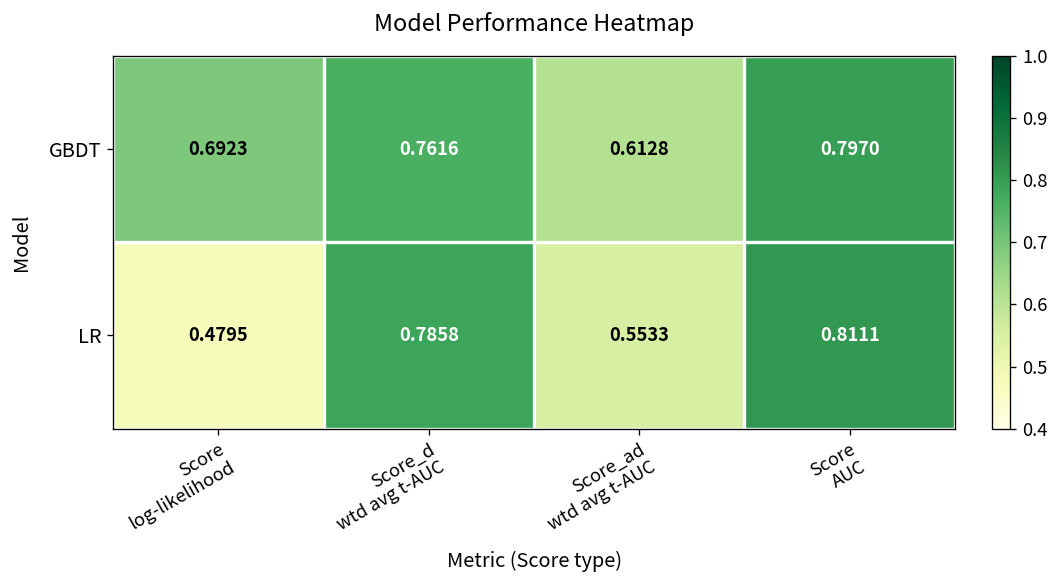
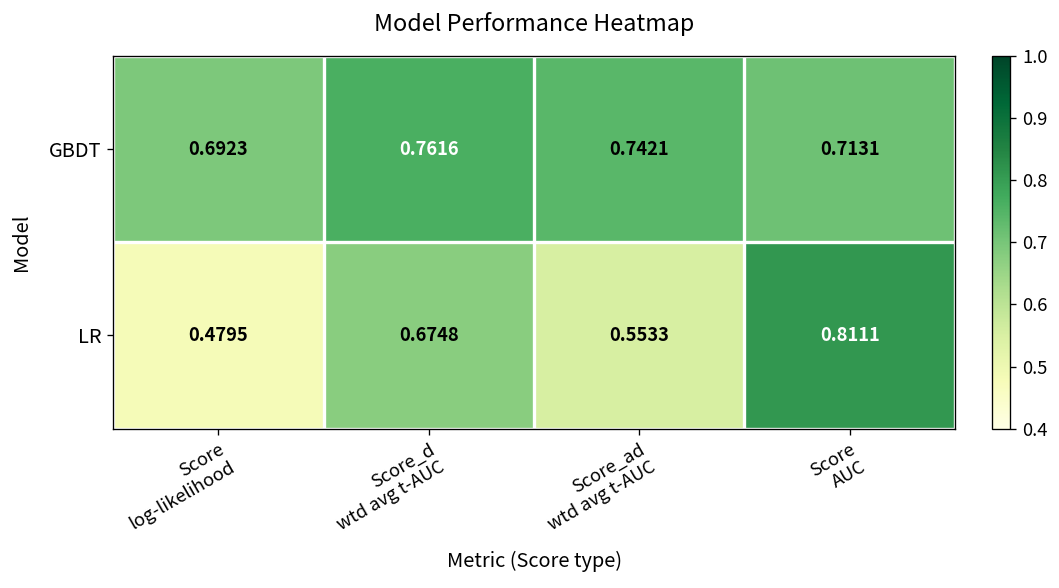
GBDT, Score_ad wtd avg t-AUC: 0.6128 -> 0.7421
GBDT, Score AUC: 0.7970 -> 0.7131
LR, Score_d wtd avg t-AUC: 0.7858 -> 0.6748
